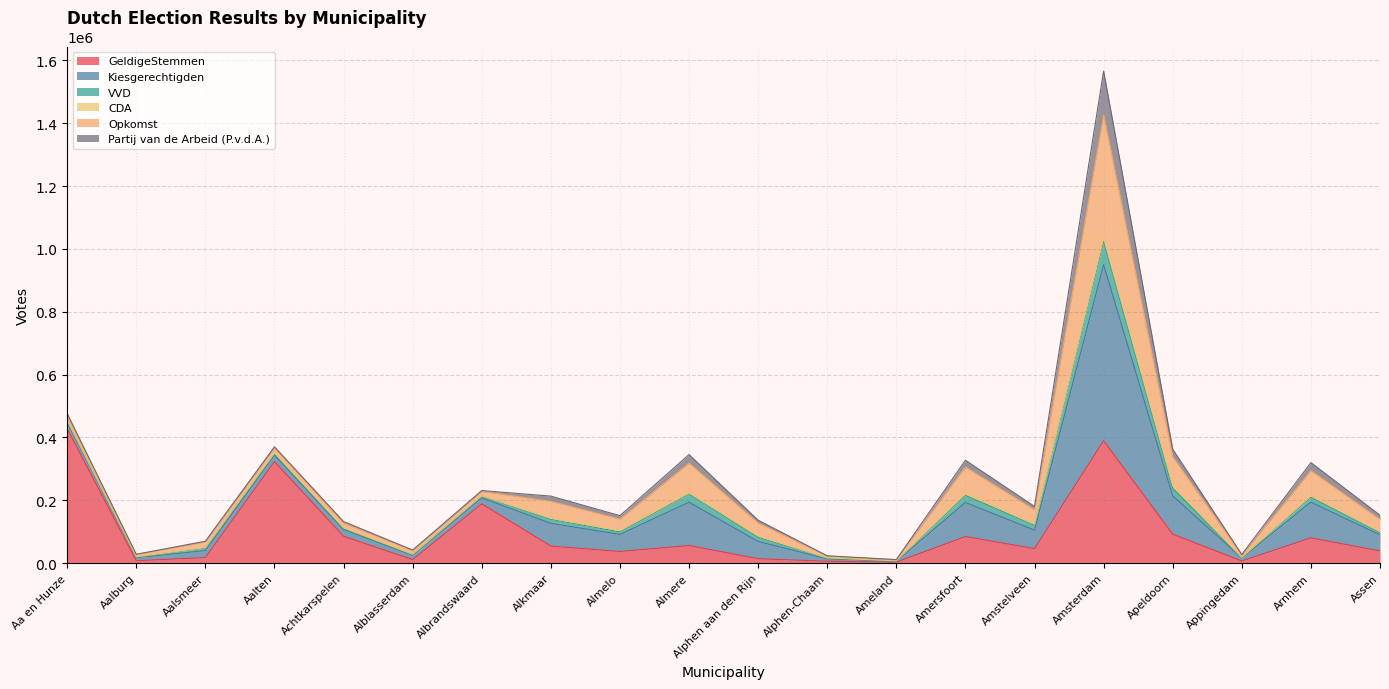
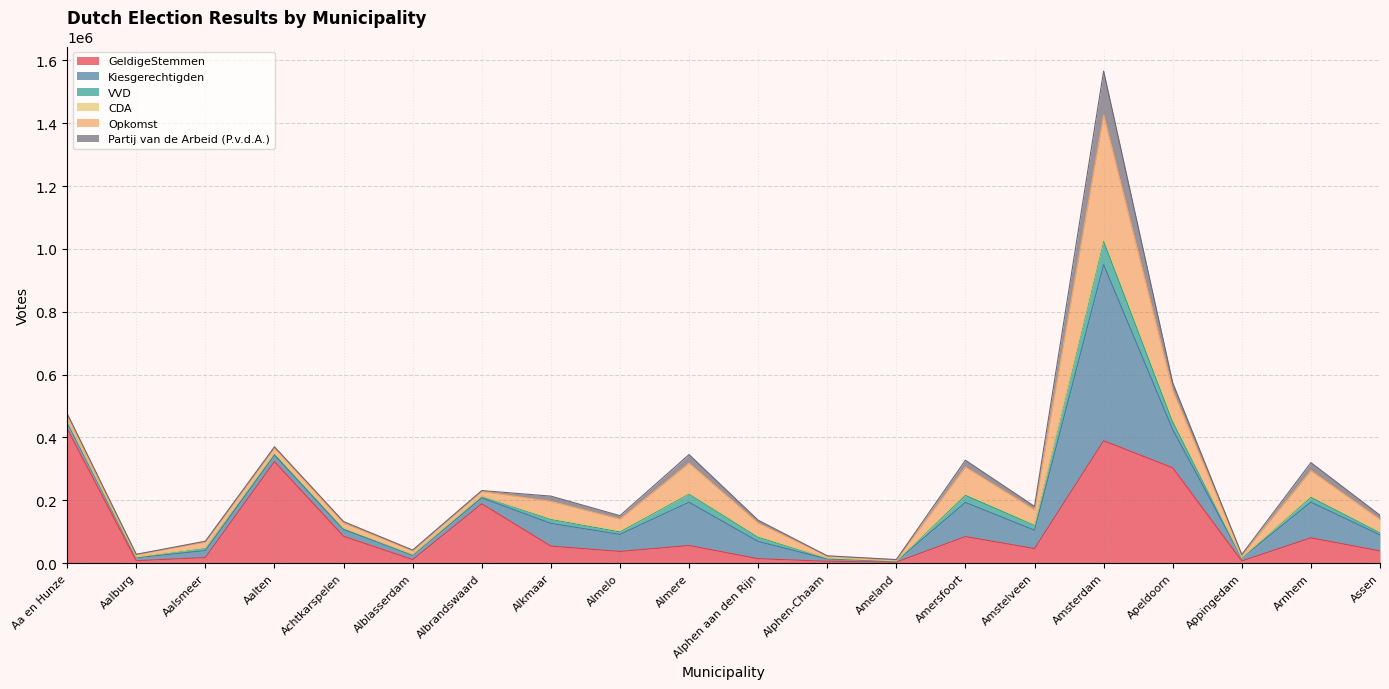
GeldigeStemmen, Apeldoorn: 90000 -> 300000
